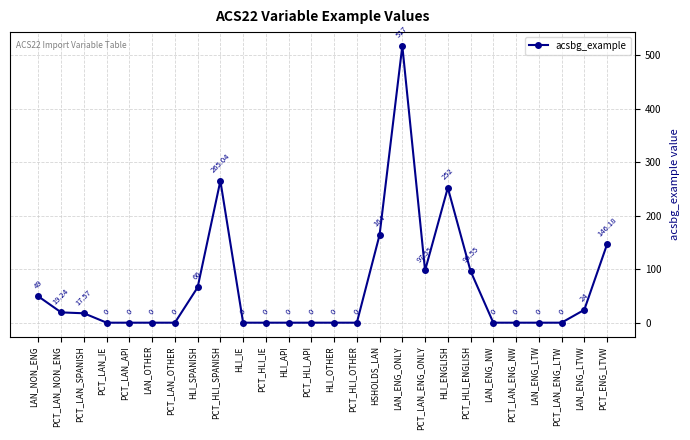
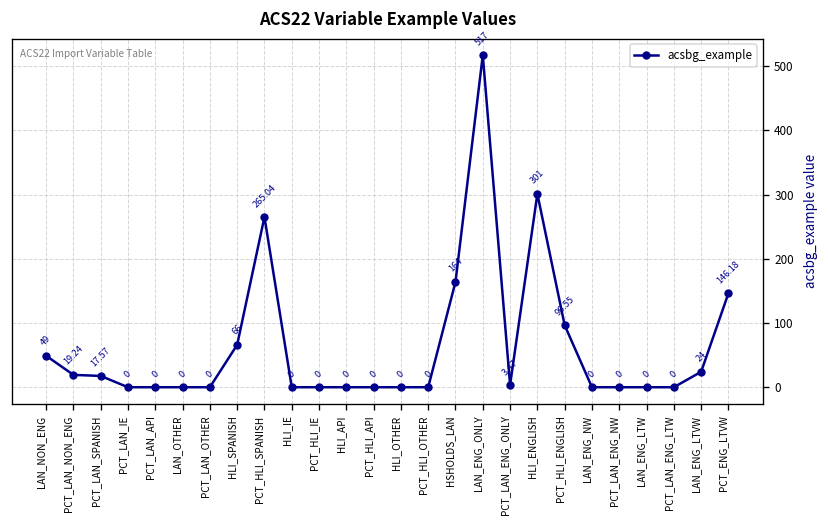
PCT_LAN_ENG_ONLY: 97.55 -> 3.47
HLI_ENGLISH: 252 -> 301
